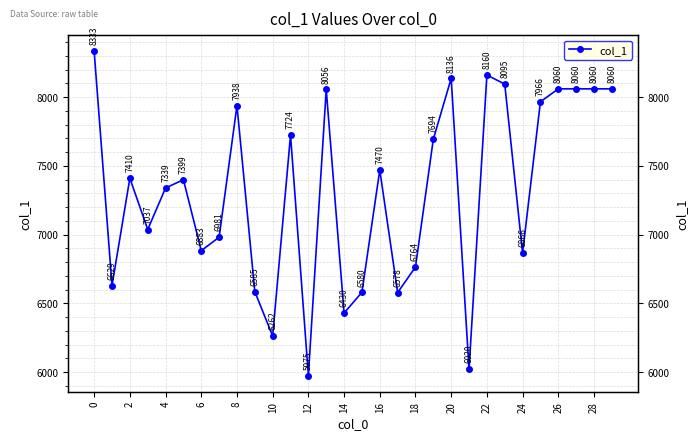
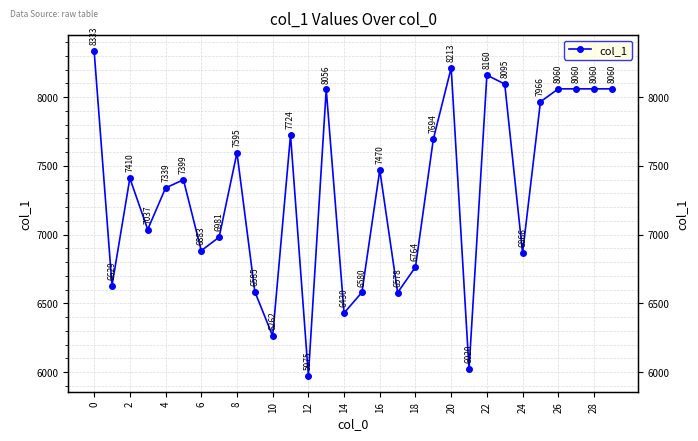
8: 7938 -> 7595
20: 8136 -> 8213
